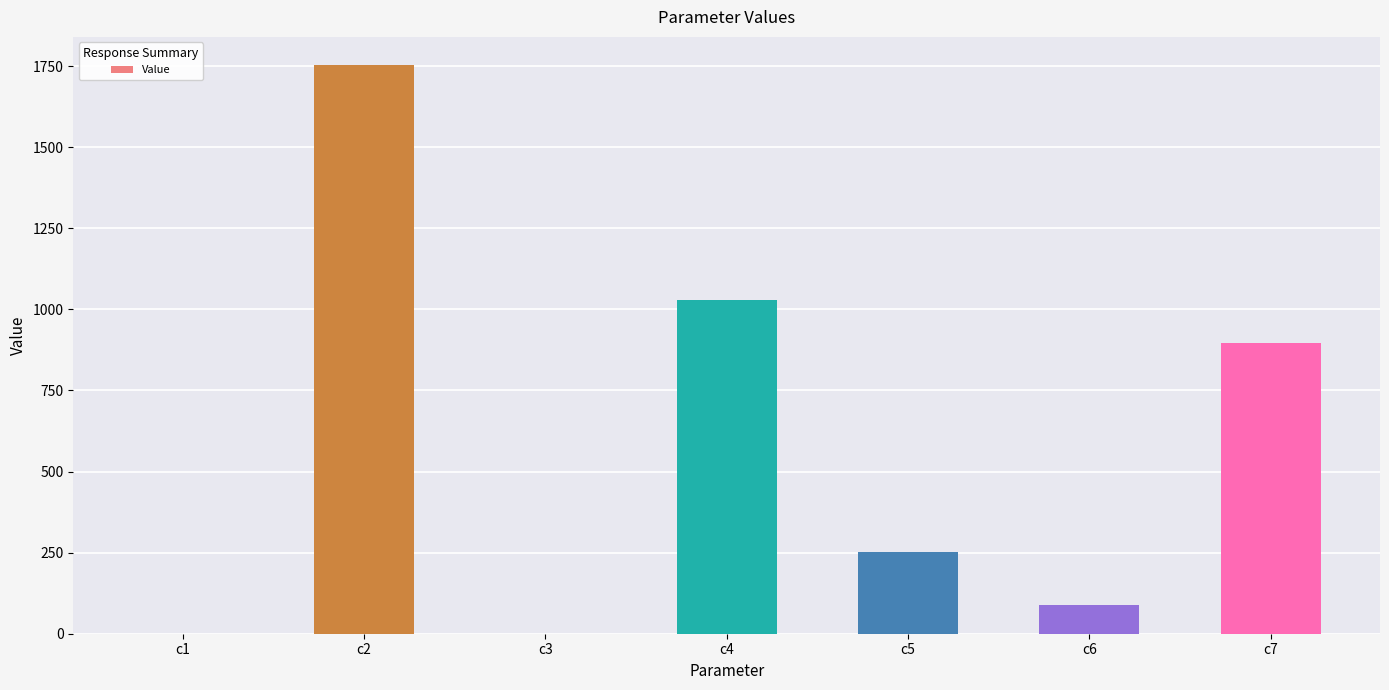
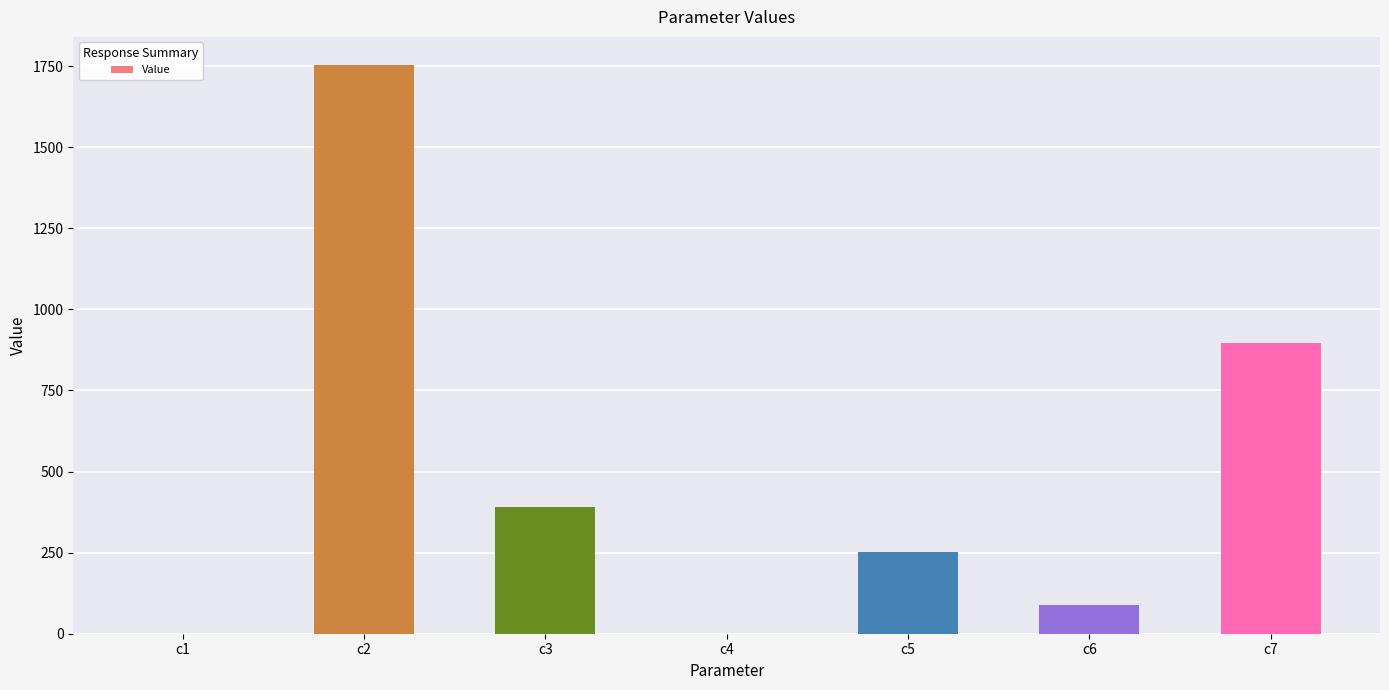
c3: 0 -> 390
c4: 1030 -> 0
